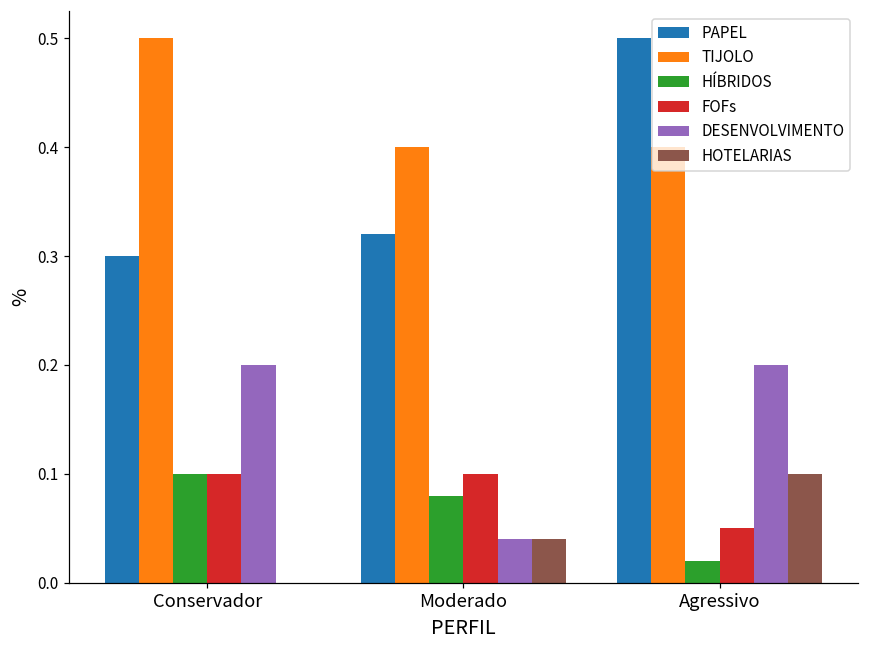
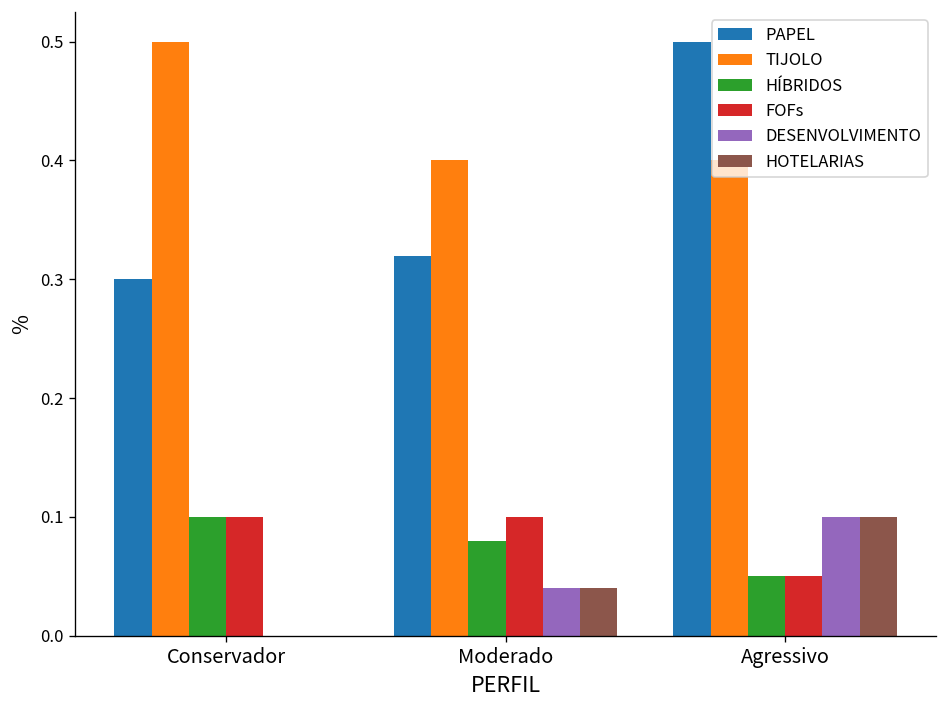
DESENVOLVIMENTO, Conservador: 0.2 -> 0.0
HÍBRIDOS, Agressivo: 0.02 -> 0.05
DESENVOLVIMENTO, Agressivo: 0.2 -> 0.1
